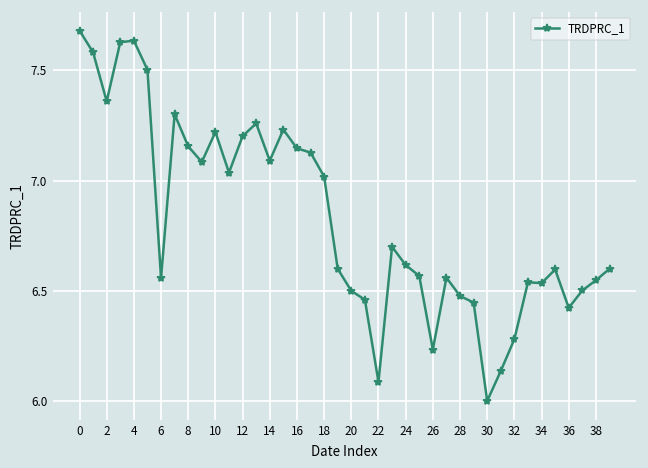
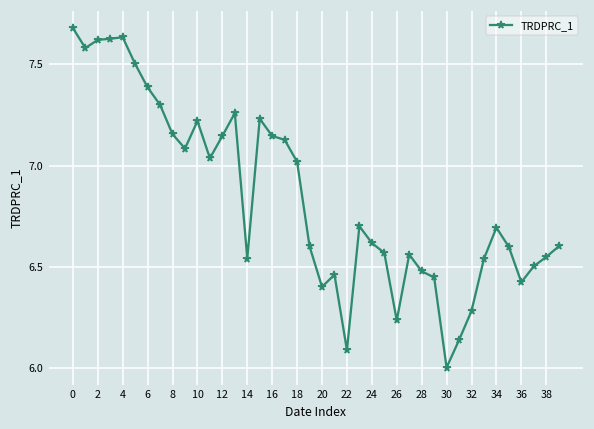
2: 7.36 -> 7.62
6: 6.56 -> 7.39
12: 7.20 -> 7.15
14: 7.09 -> 6.54
20: 6.5 -> 6.4
34: 6.54 -> 6.69
